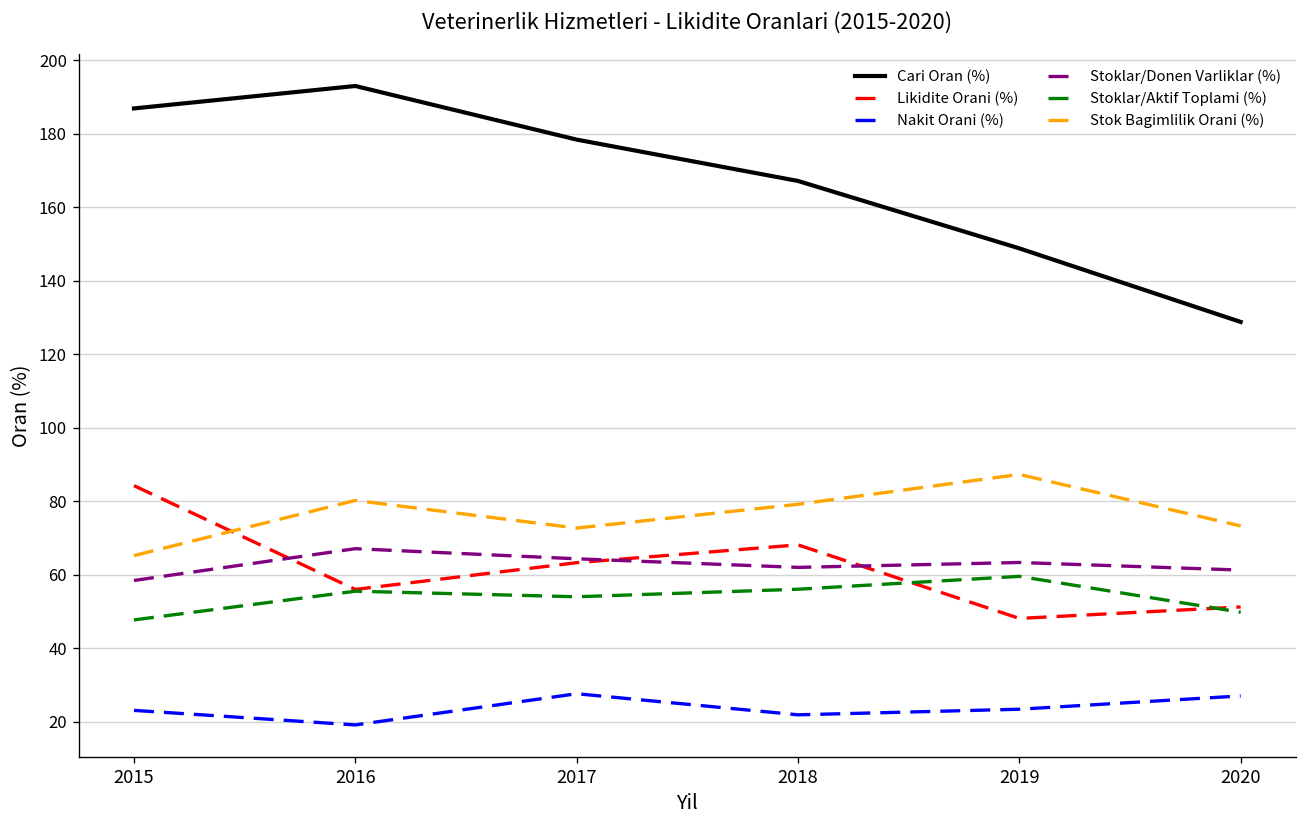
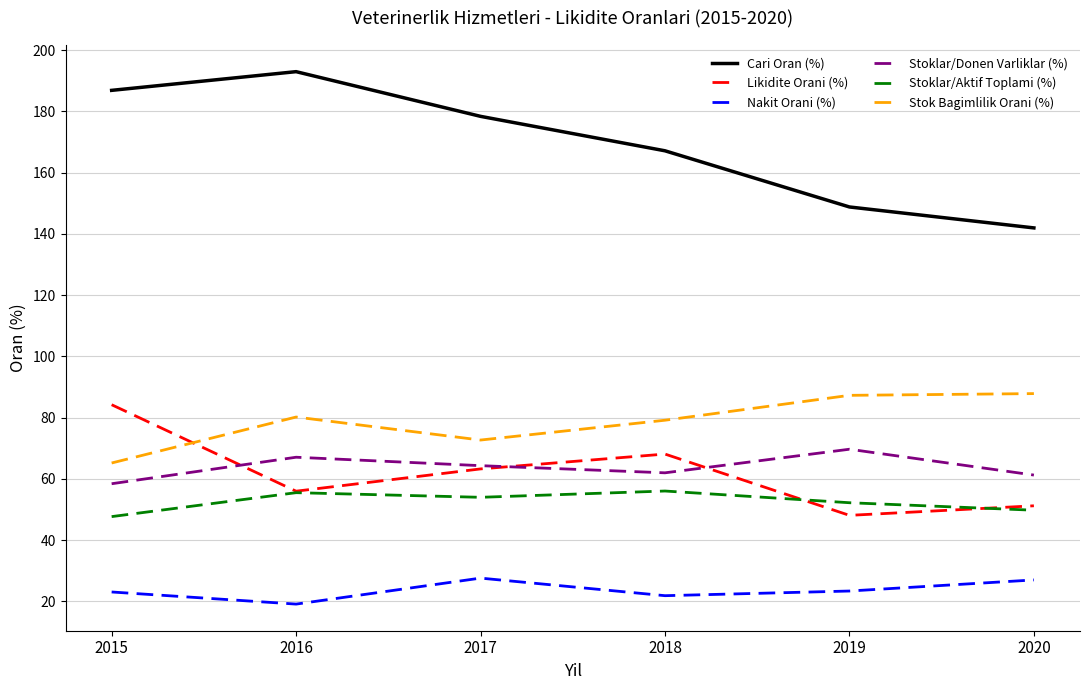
Stoklar/Donen Varliklar (%), 2019: 63 -> 70
Stoklar/Aktif Toplami (%), 2019: 60 -> 52
Cari Oran (%), 2020: 129 -> 142
Stok Bagimlilik Orani (%), 2020: 73 -> 88
